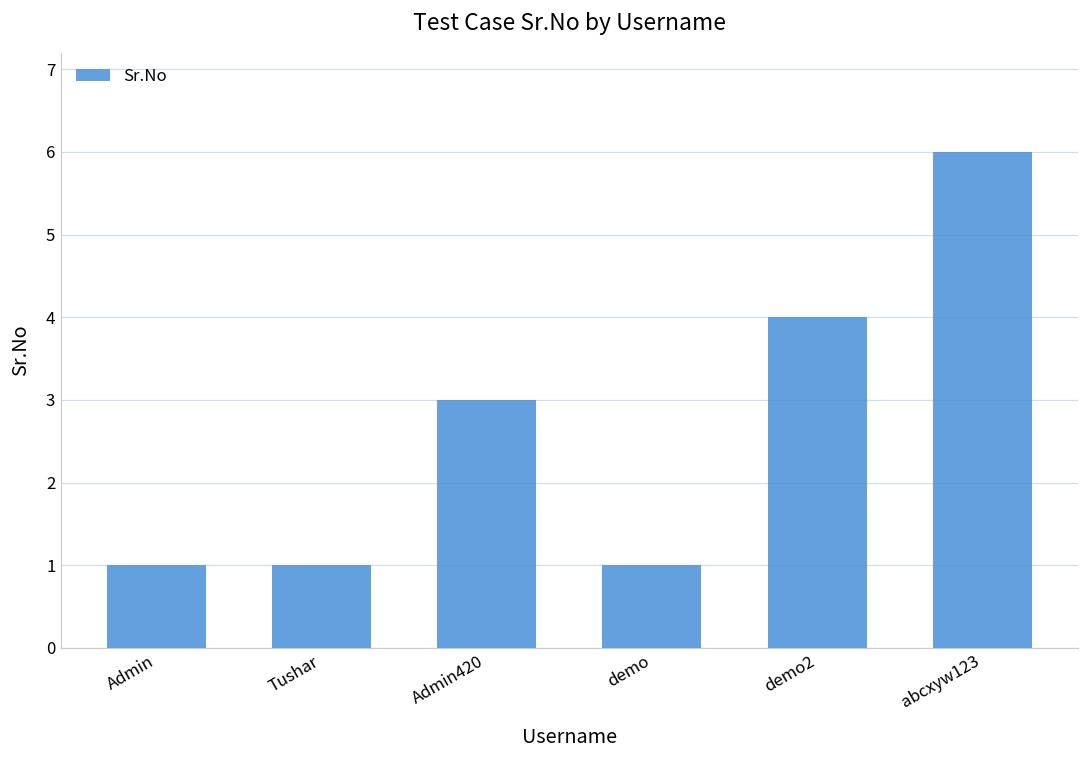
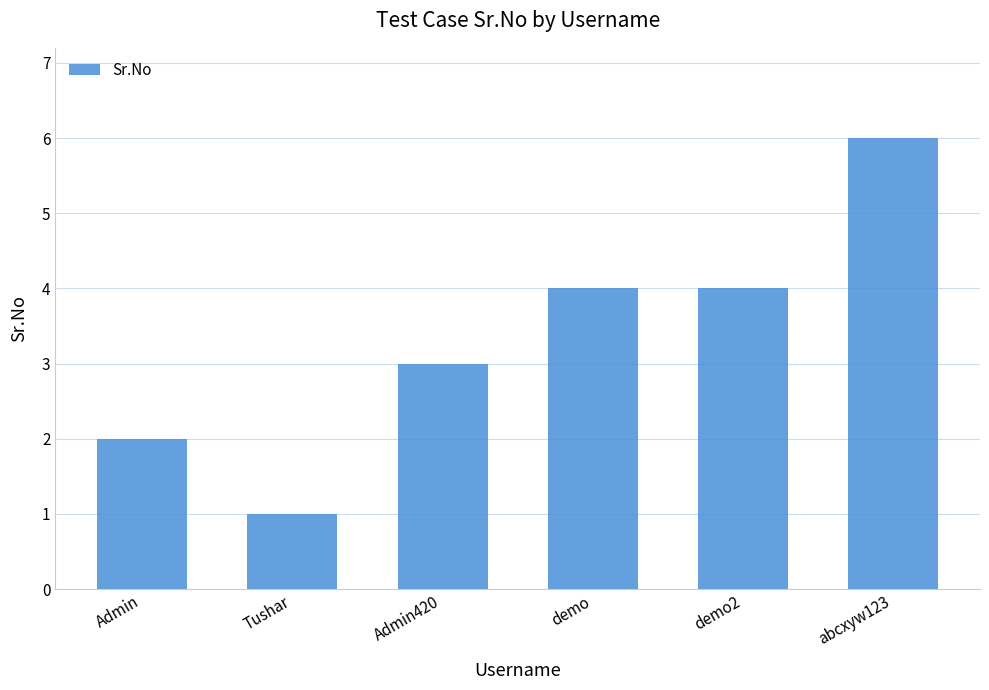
Admin: 1 -> 2
demo: 1 -> 4
